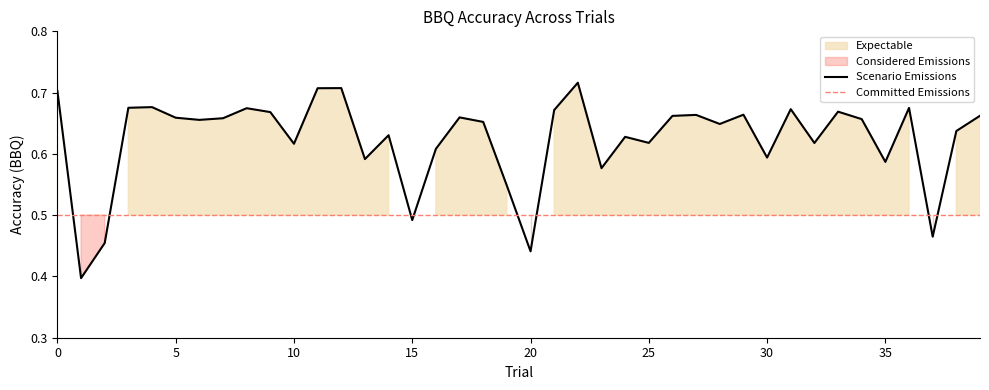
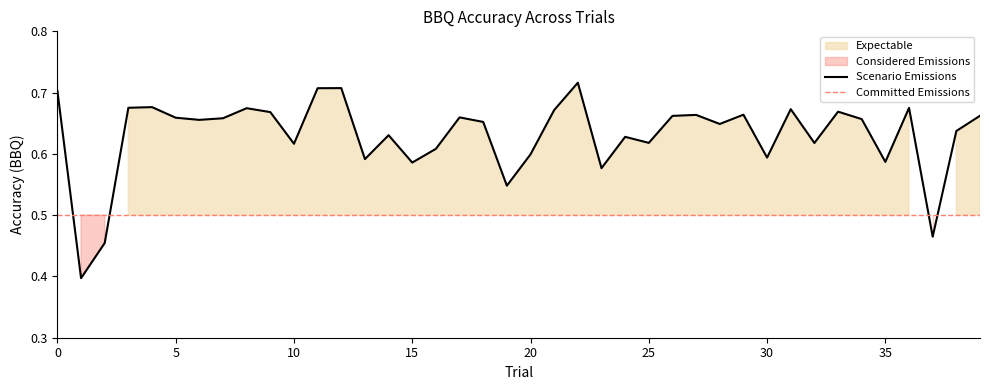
15: 0.49 -> 0.59
20: 0.44 -> 0.60
